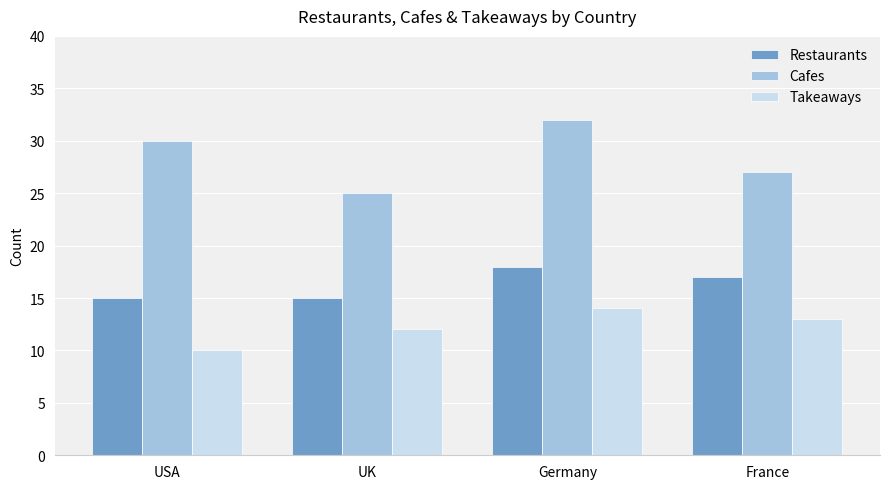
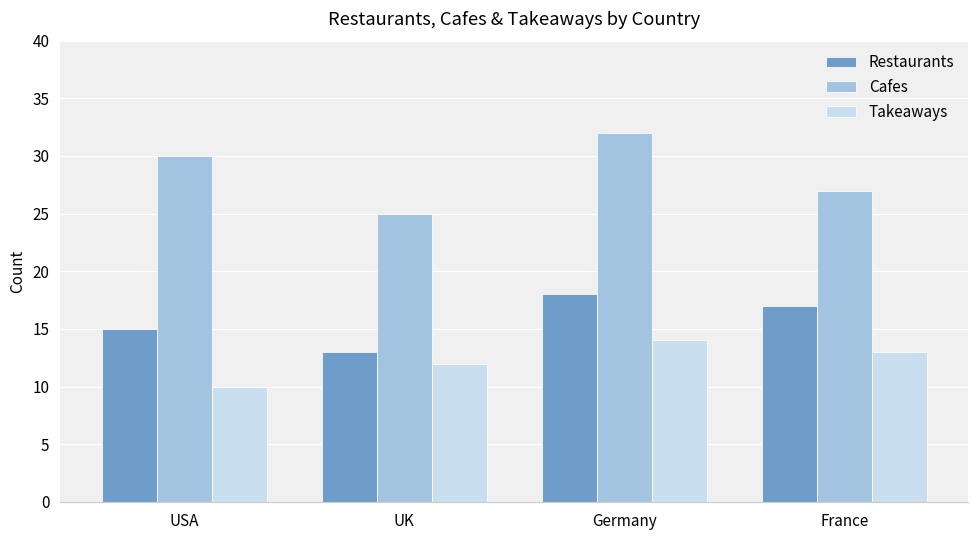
Restaurants, UK: 15 -> 13
